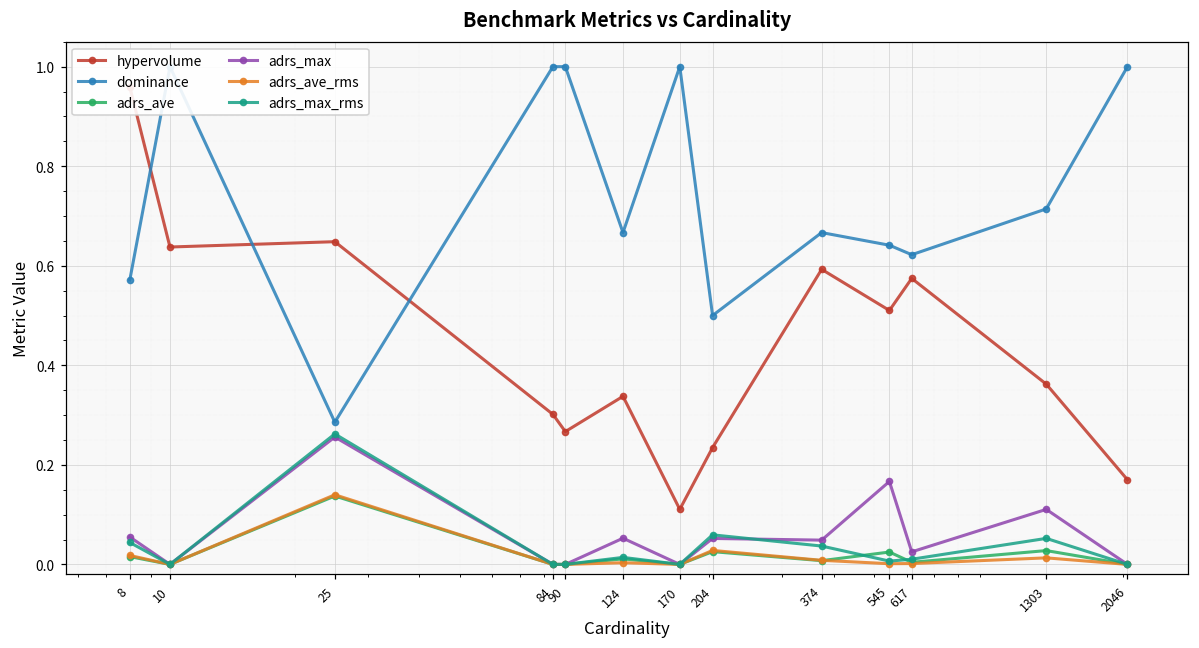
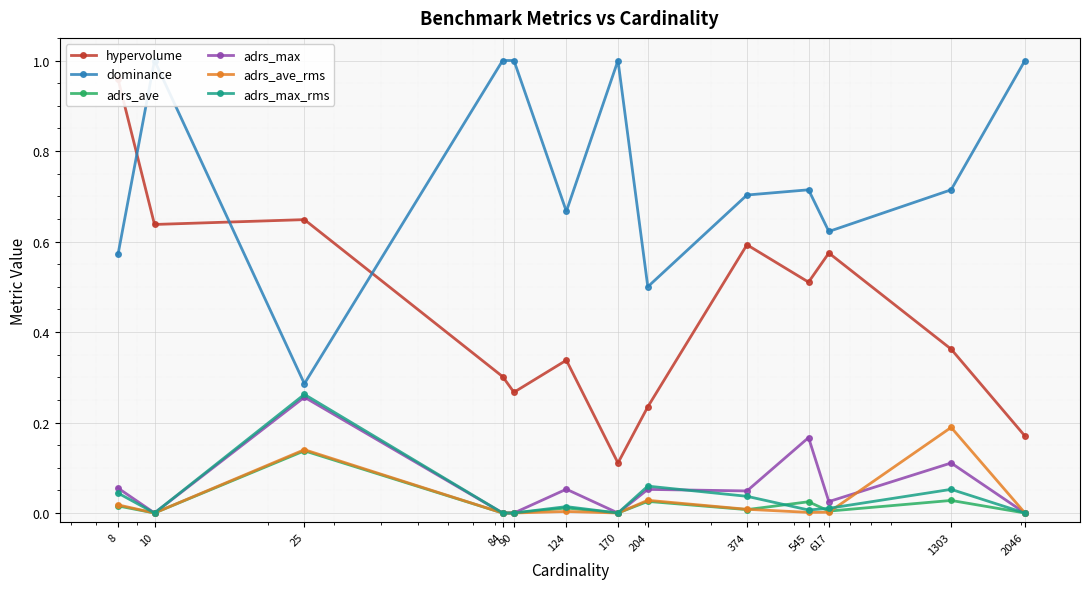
dominance, 374: 0.67 -> 0.70
dominance, 545: 0.64 -> 0.71
adrs_ave_rms, 1303: 0.01 -> 0.19
